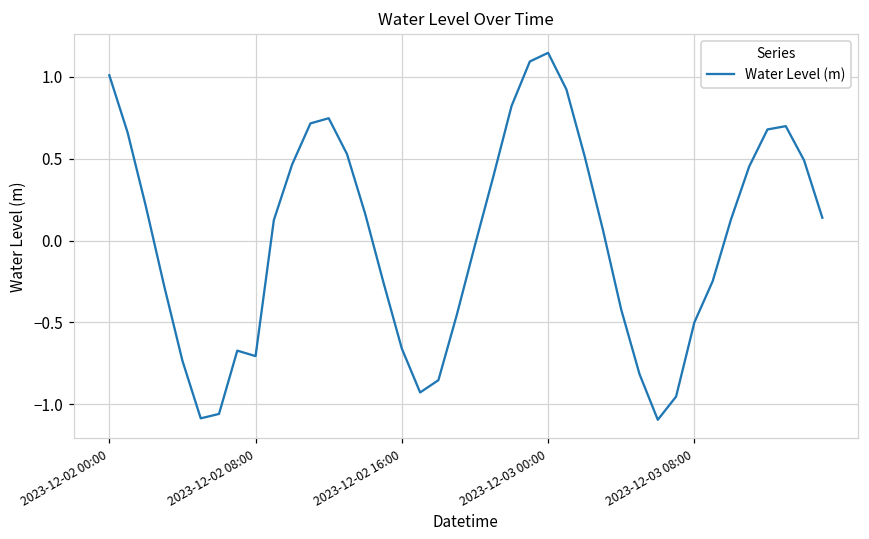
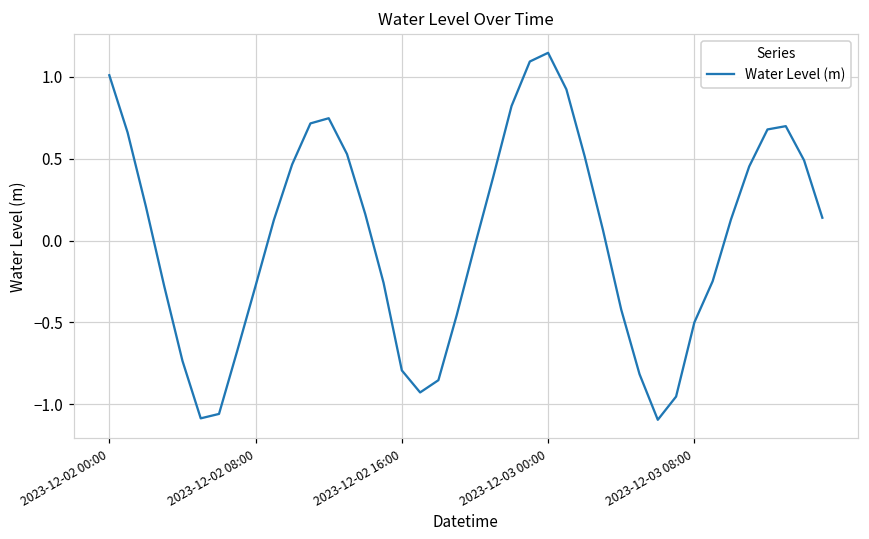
2023-12-02 08:00: -0.71 -> -0.28
2023-12-02 16:00: -0.66 -> -0.79
